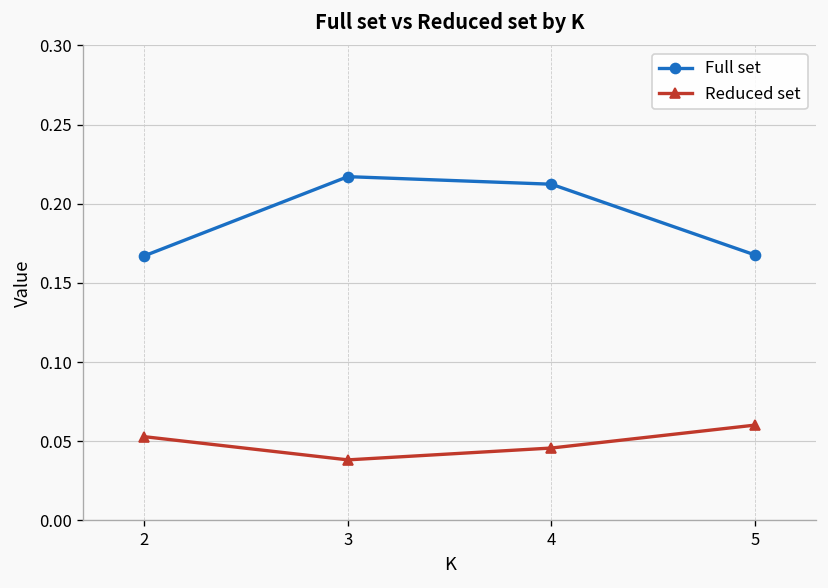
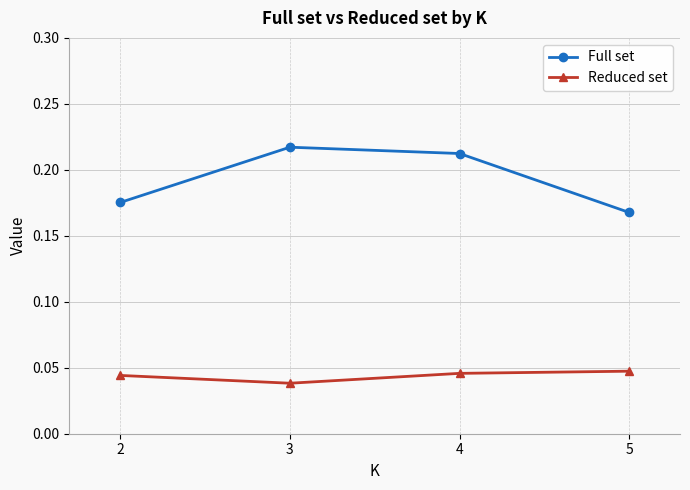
Full set, 2: 0.167 -> 0.175
Reduced set, 2: 0.053 -> 0.044
Reduced set, 5: 0.060 -> 0.047
